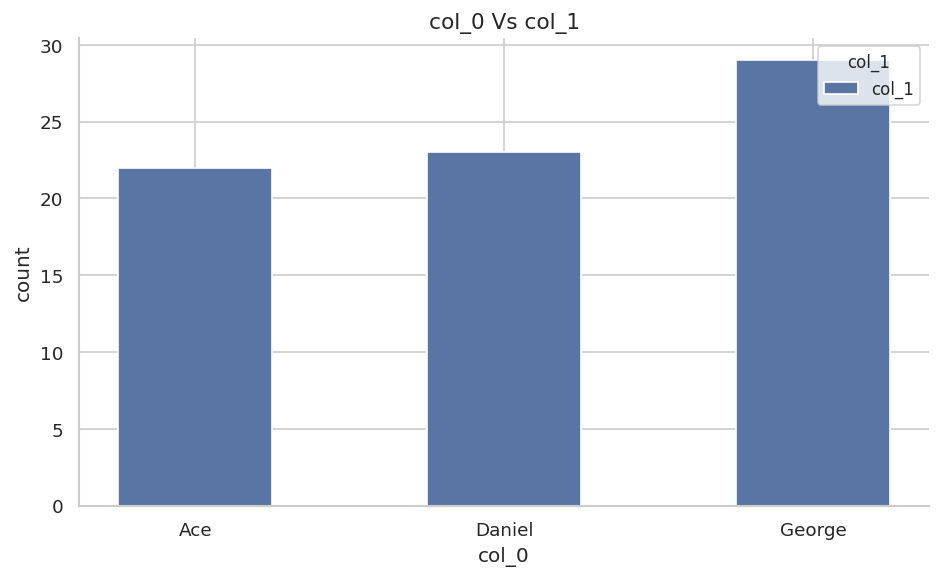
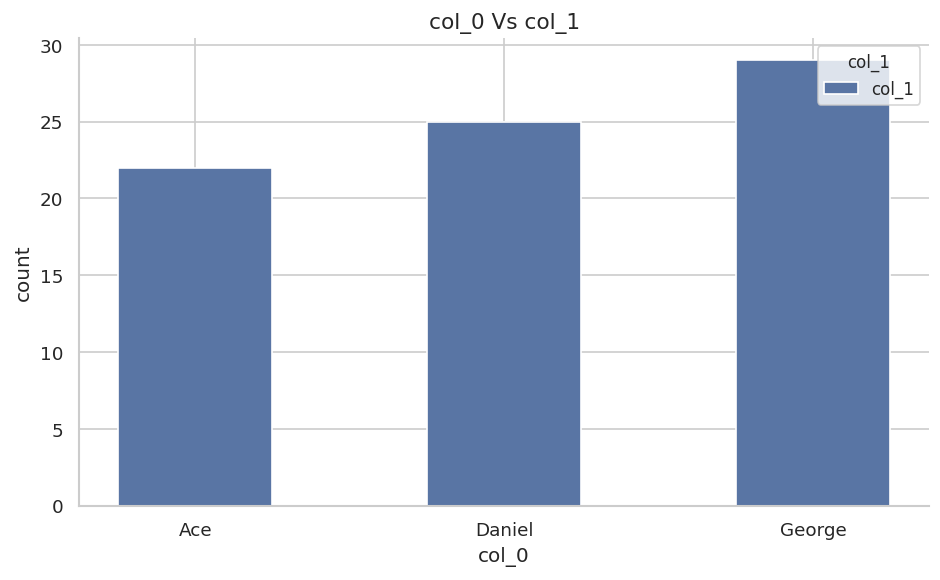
Daniel: 23 -> 25
